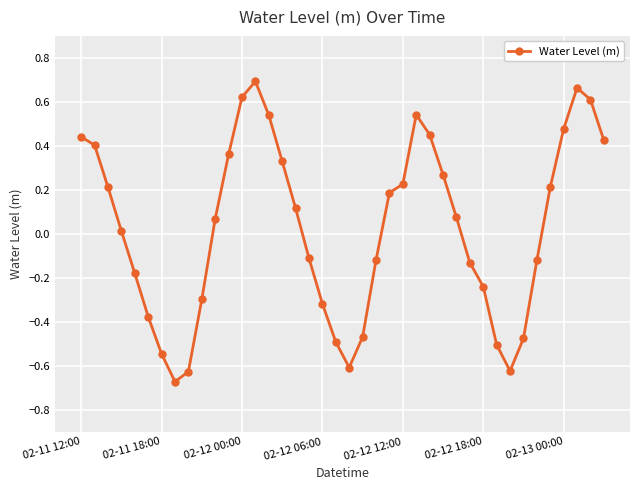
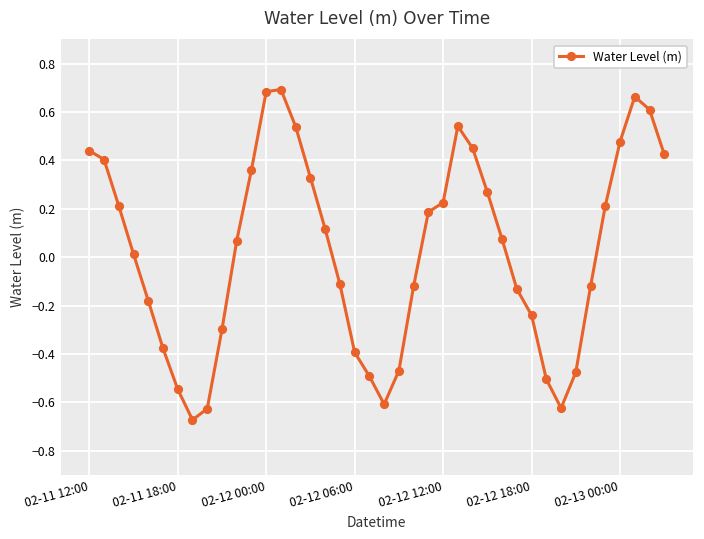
02-12 00:00: 0.62 -> 0.68
02-12 06:00: -0.32 -> -0.39
